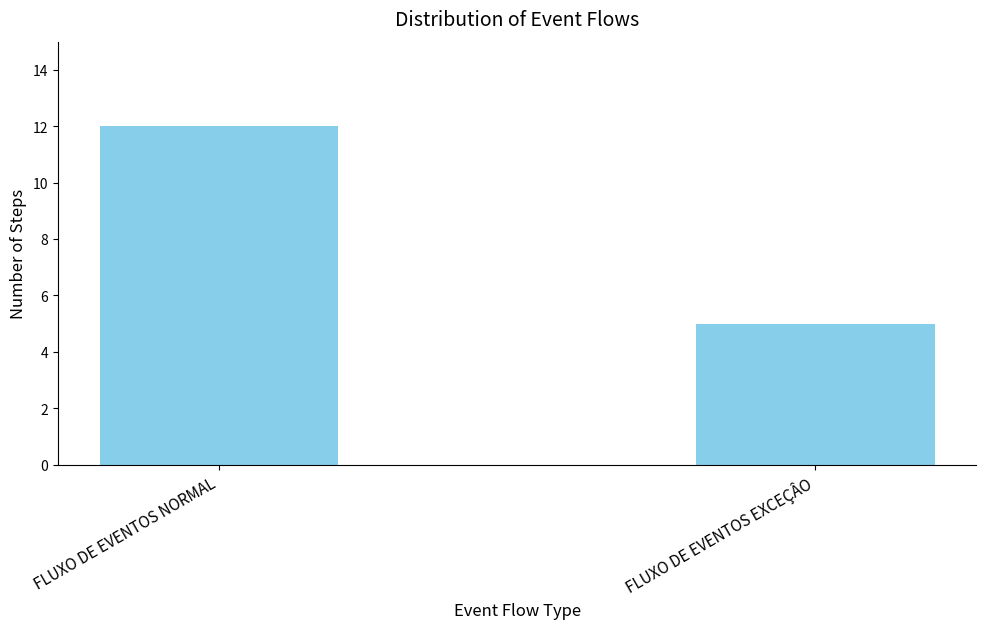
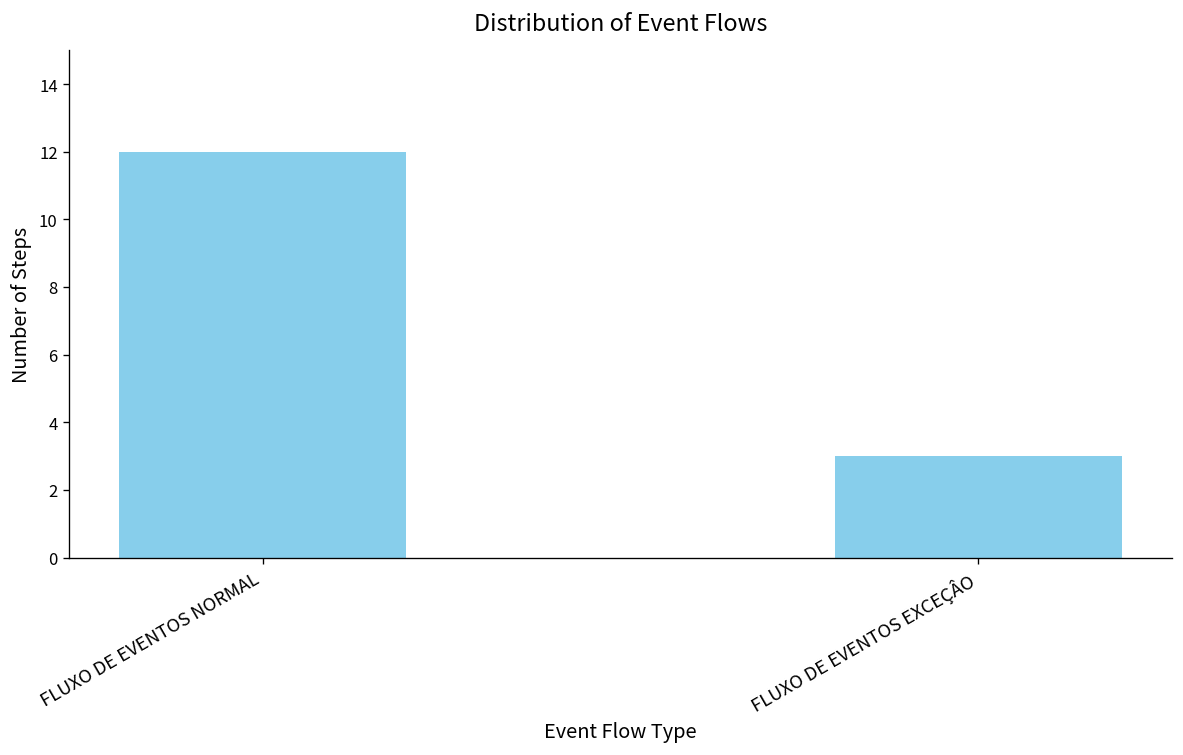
FLUXO DE EVENTOS EXCEÇÂO: 5 -> 3
